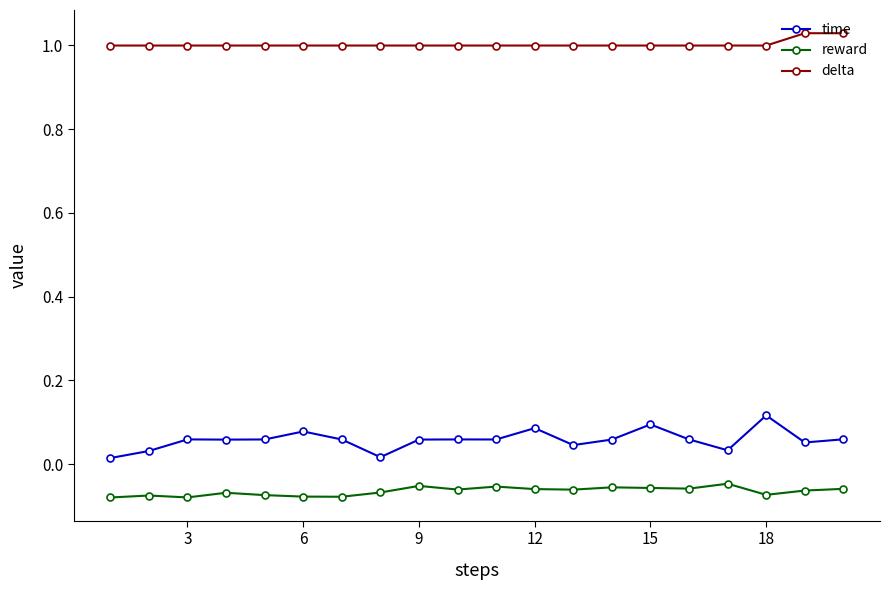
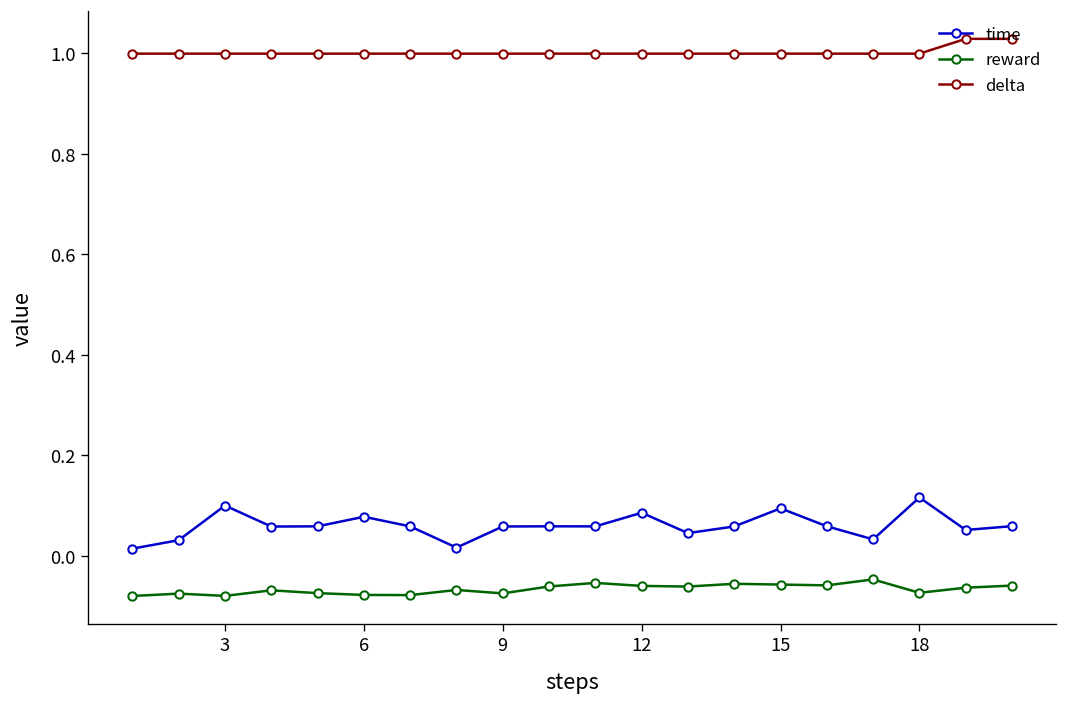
time, 3: 0.06 -> 0.10
reward, 9: -0.05 -> -0.07
